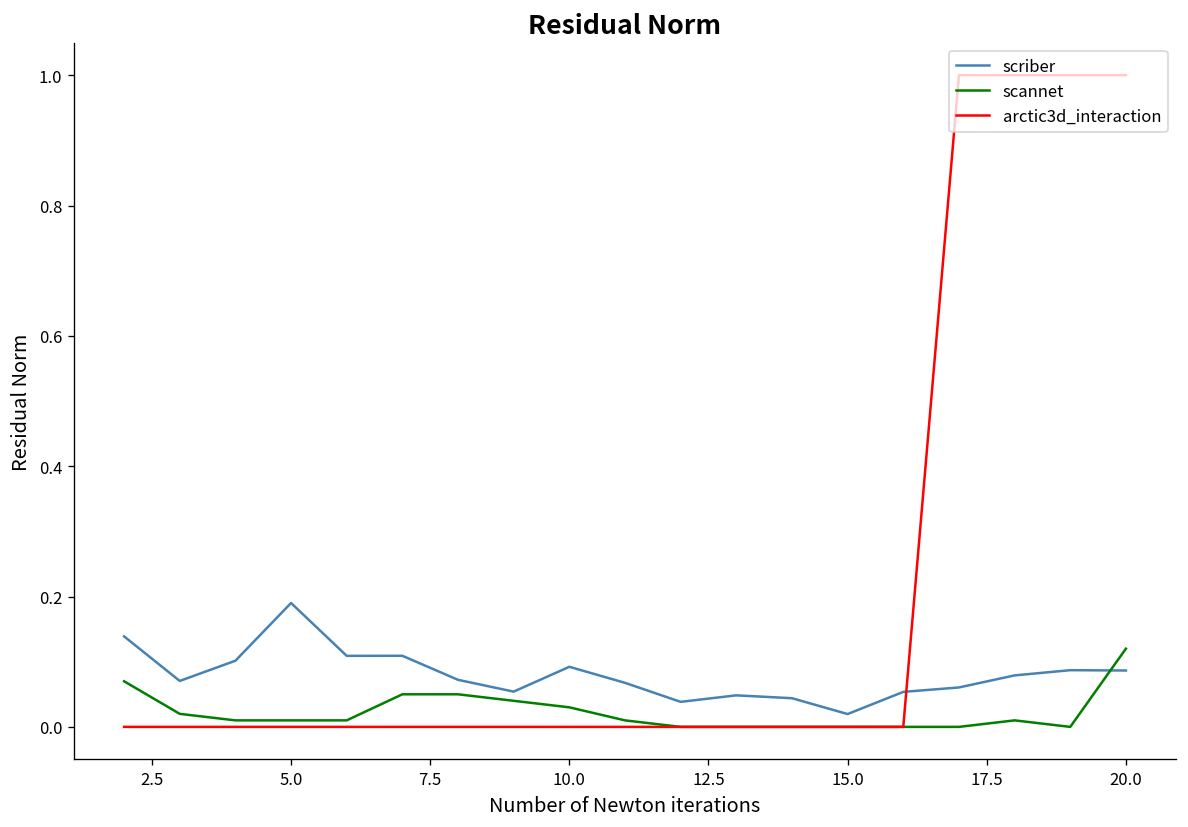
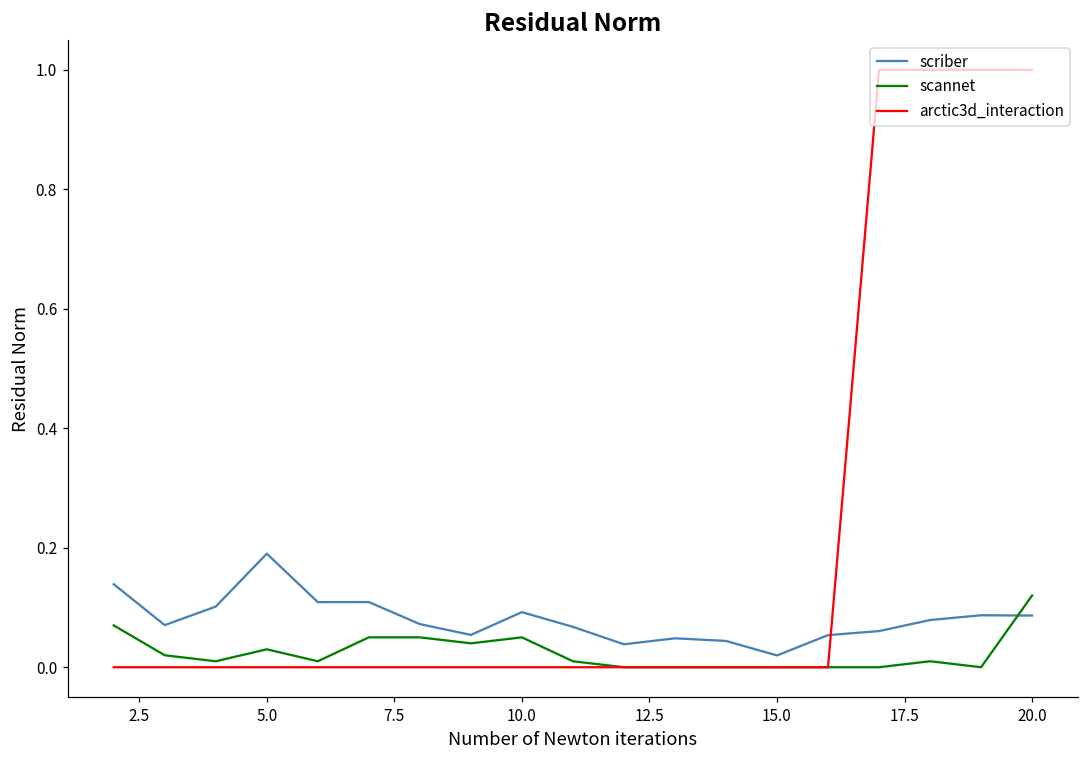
scannet, 5.0: 0.01 -> 0.03
scannet, 10.0: 0.03 -> 0.05
